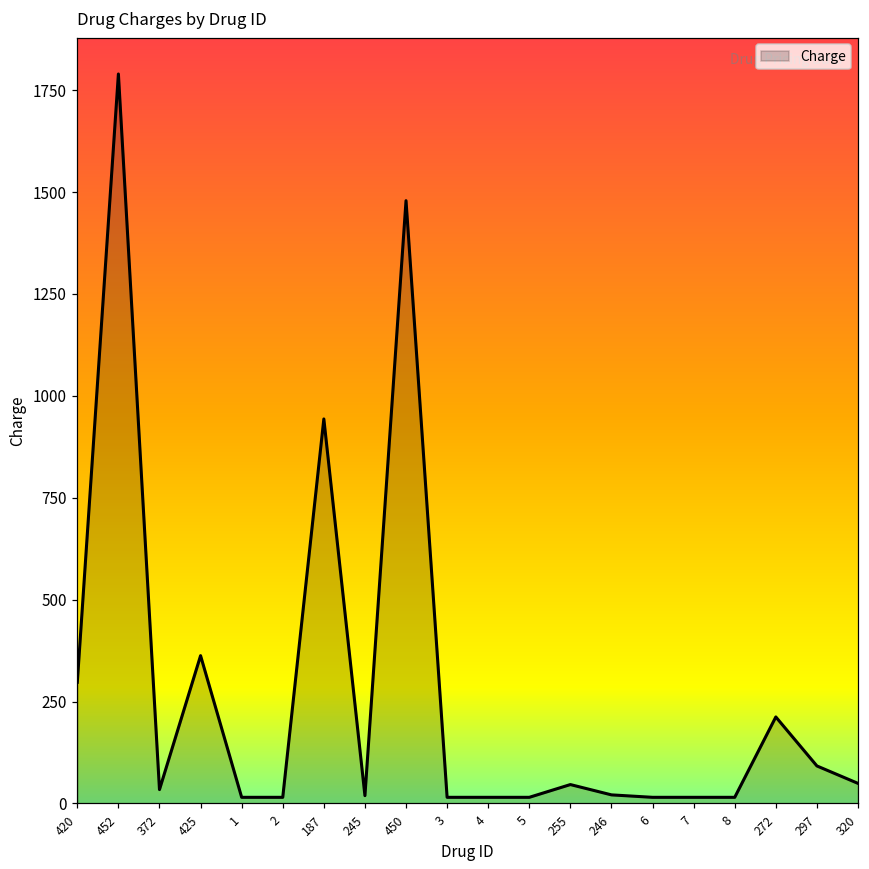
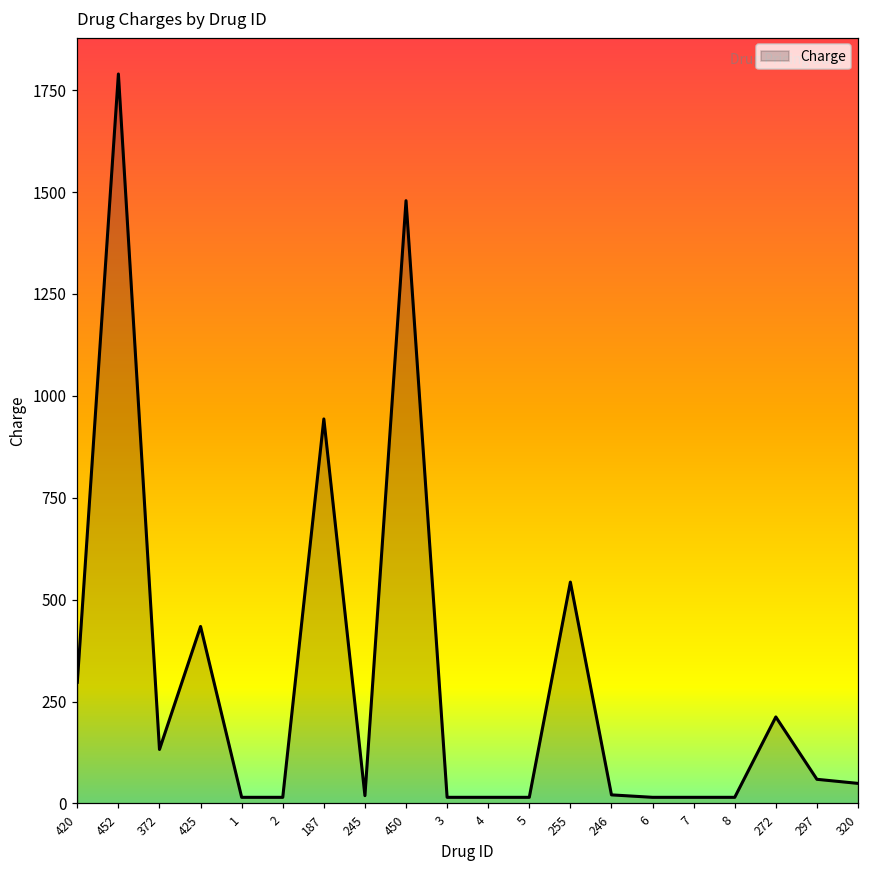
372: 30 -> 130
425: 360 -> 430
255: 50 -> 540
297: 90 -> 60
